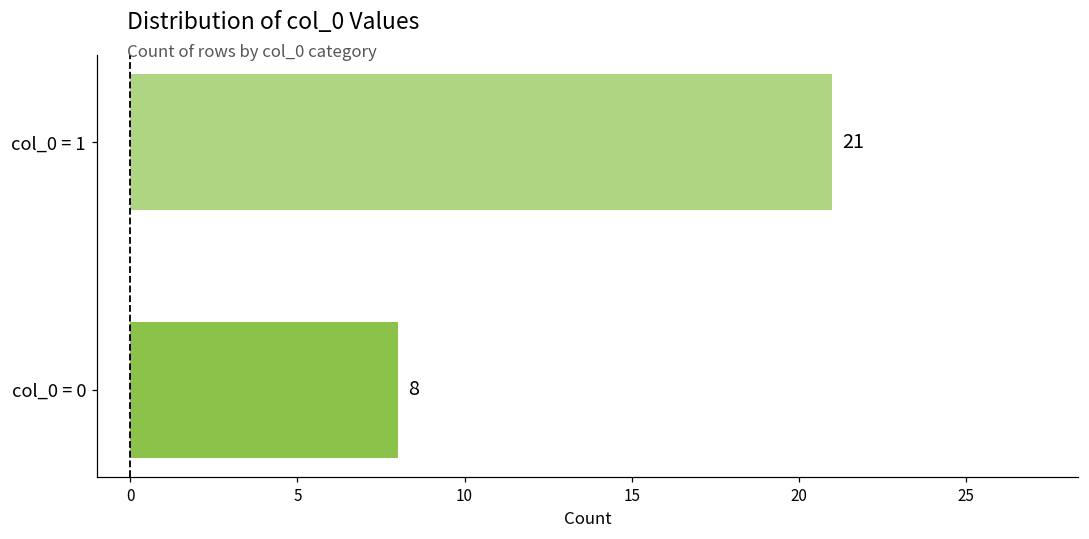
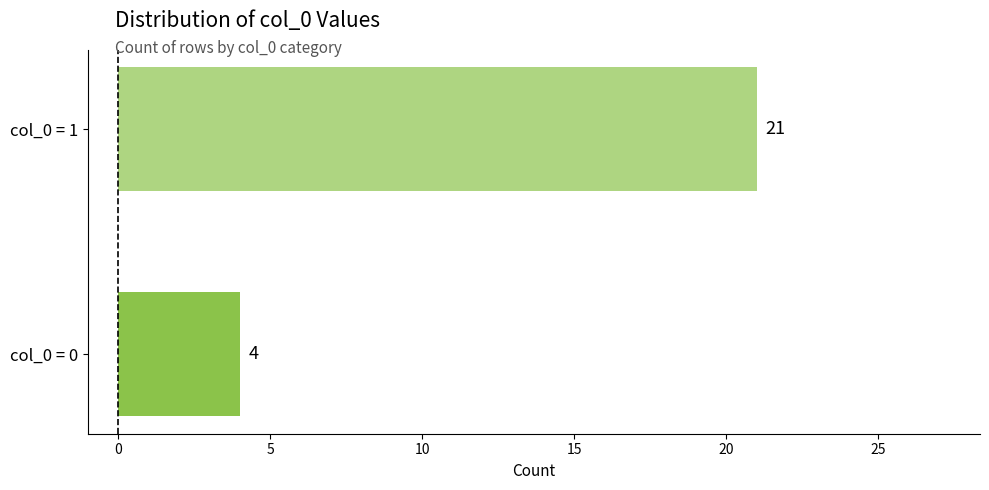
col_0 = 0: 8 -> 4
